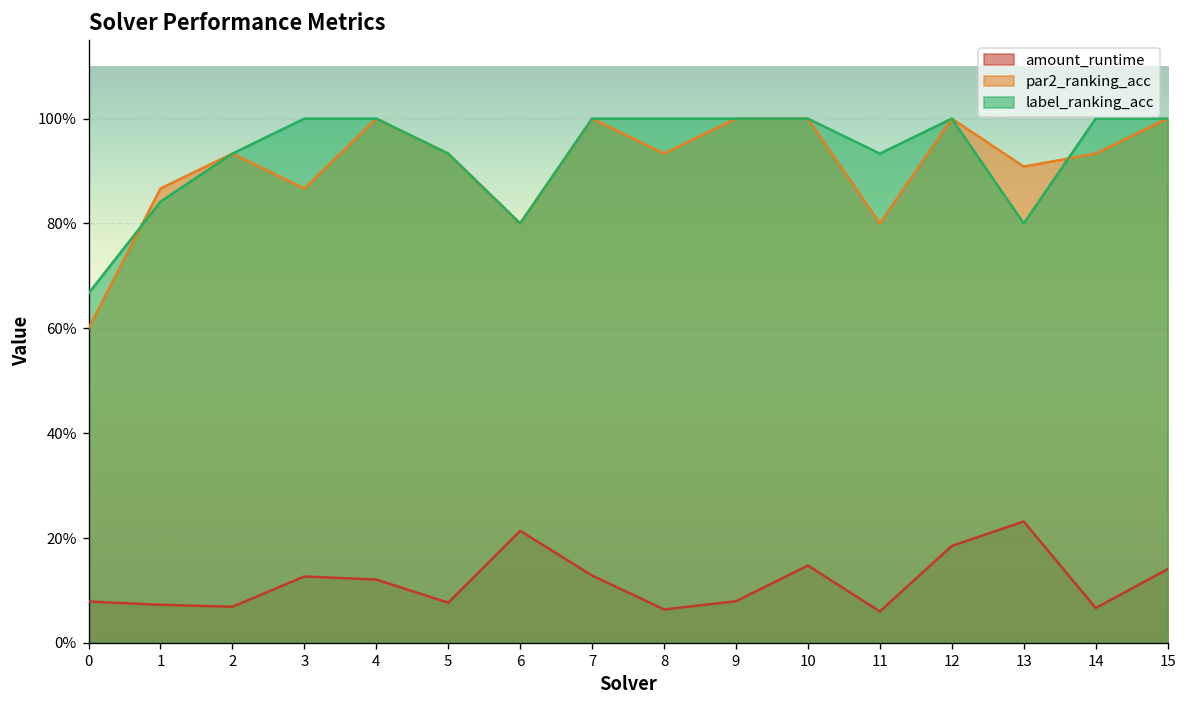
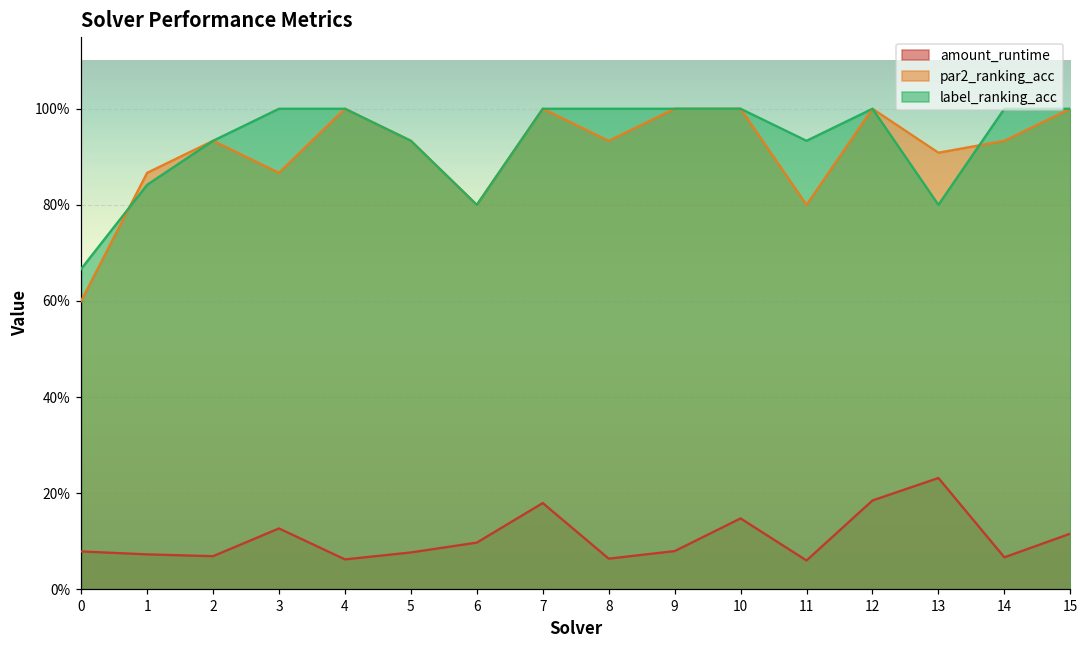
amount_runtime, 4: 12% -> 6%
amount_runtime, 6: 21% -> 10%
amount_runtime, 7: 13% -> 18%
amount_runtime, 15: 14% -> 12%
